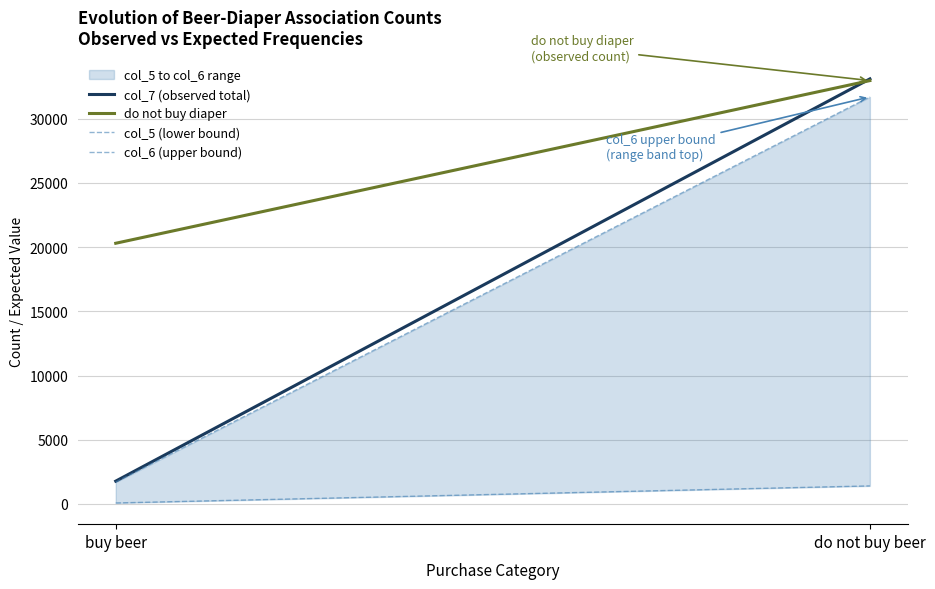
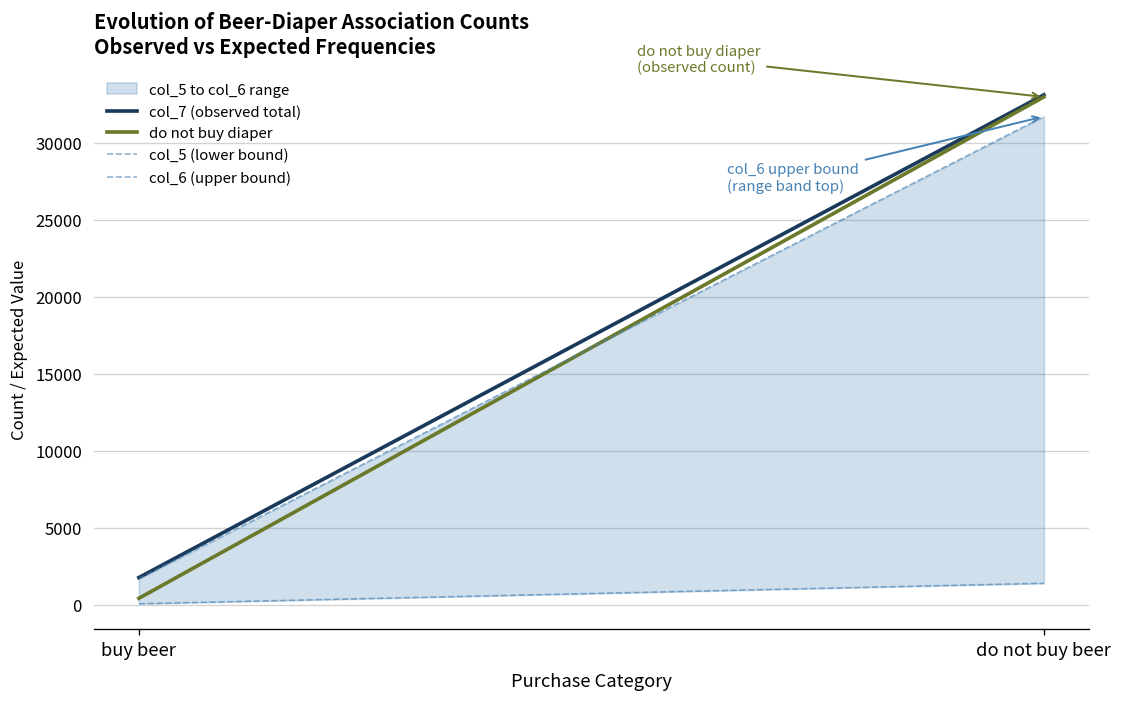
do not buy diaper, buy beer: 20300 -> 400
